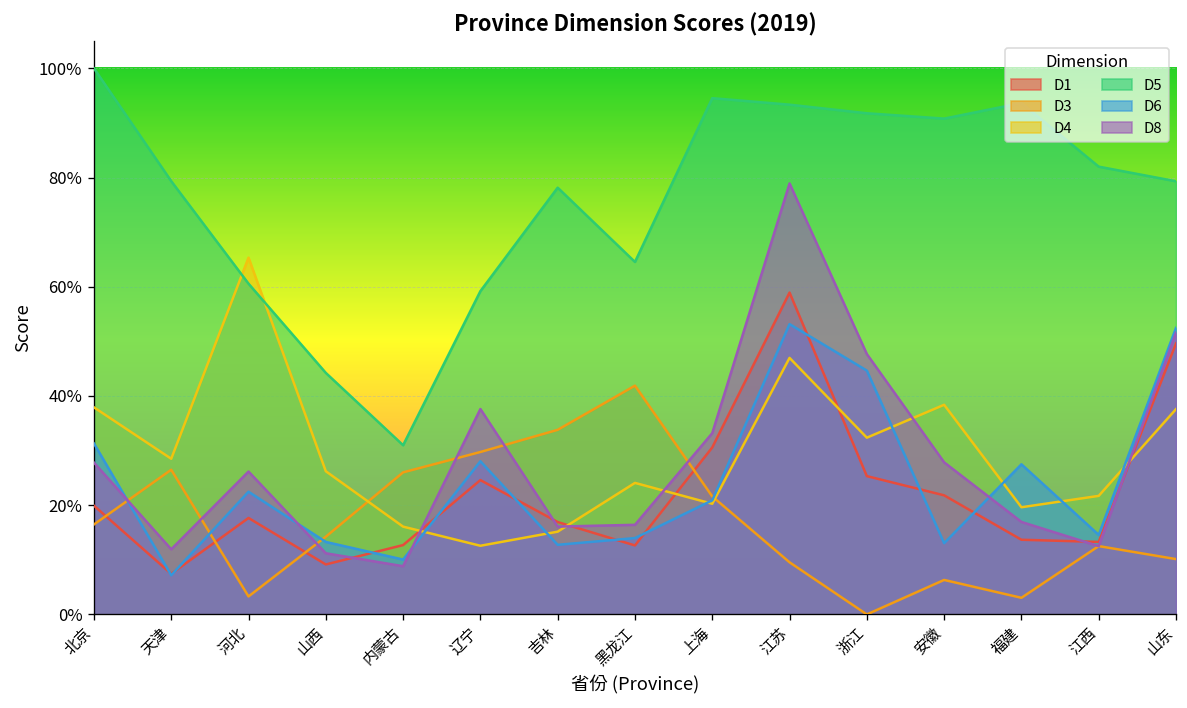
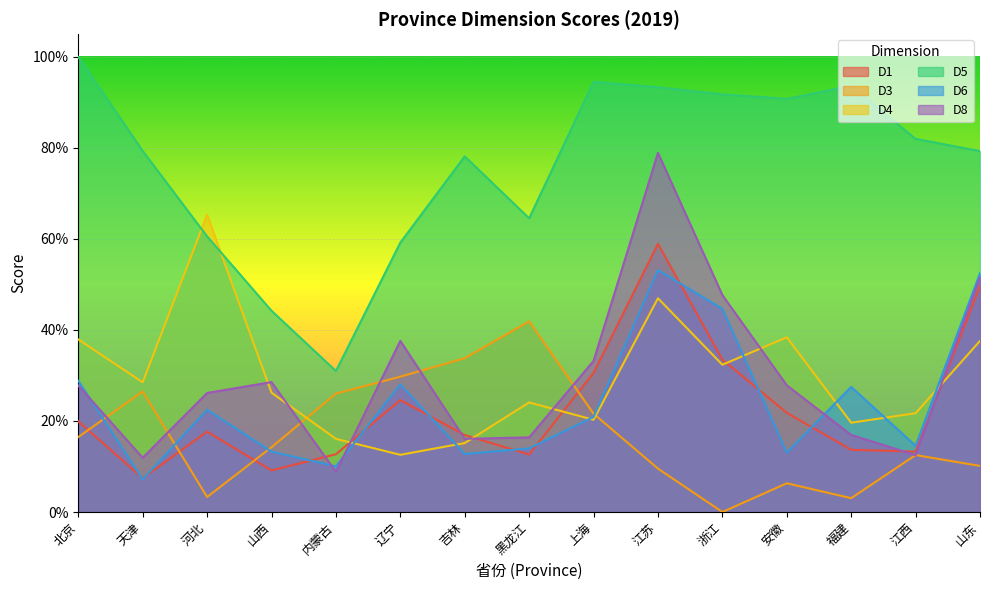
D6, 北京: 31% -> 29%
D8, 山西: 11% -> 29%
D1, 浙江: 25% -> 33%
